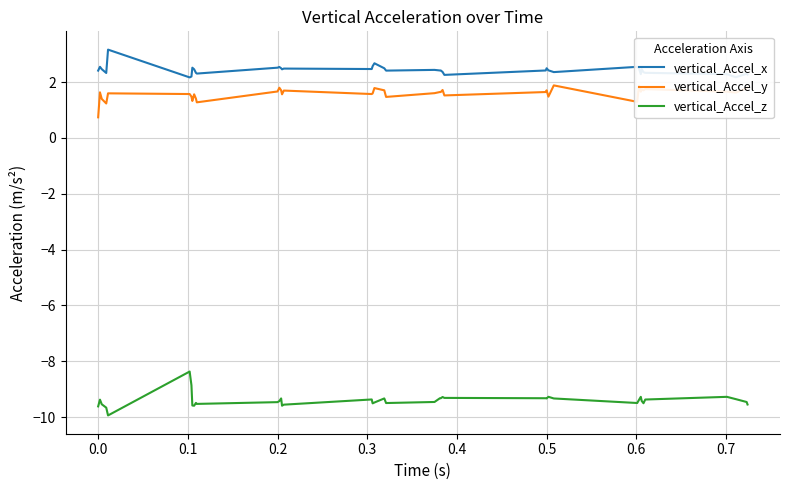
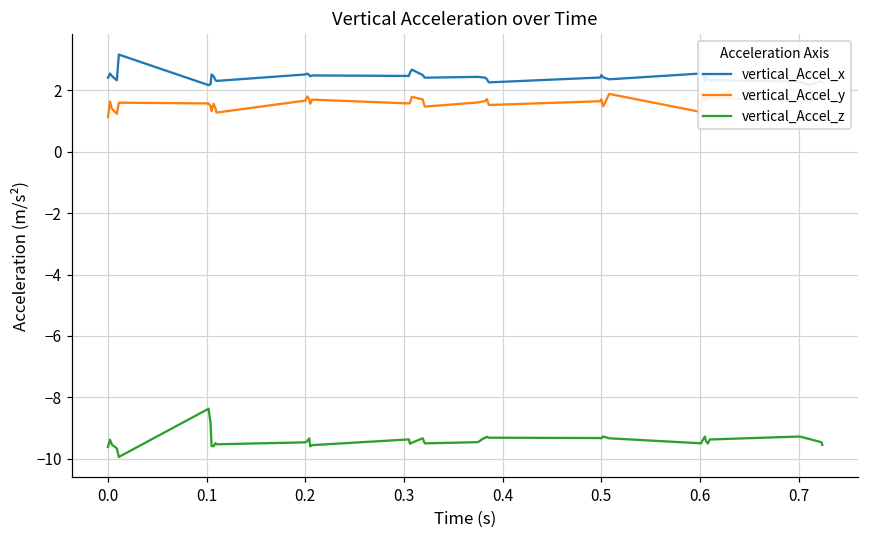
vertical_Accel_y, 0.0: 0.7 -> 1.1
